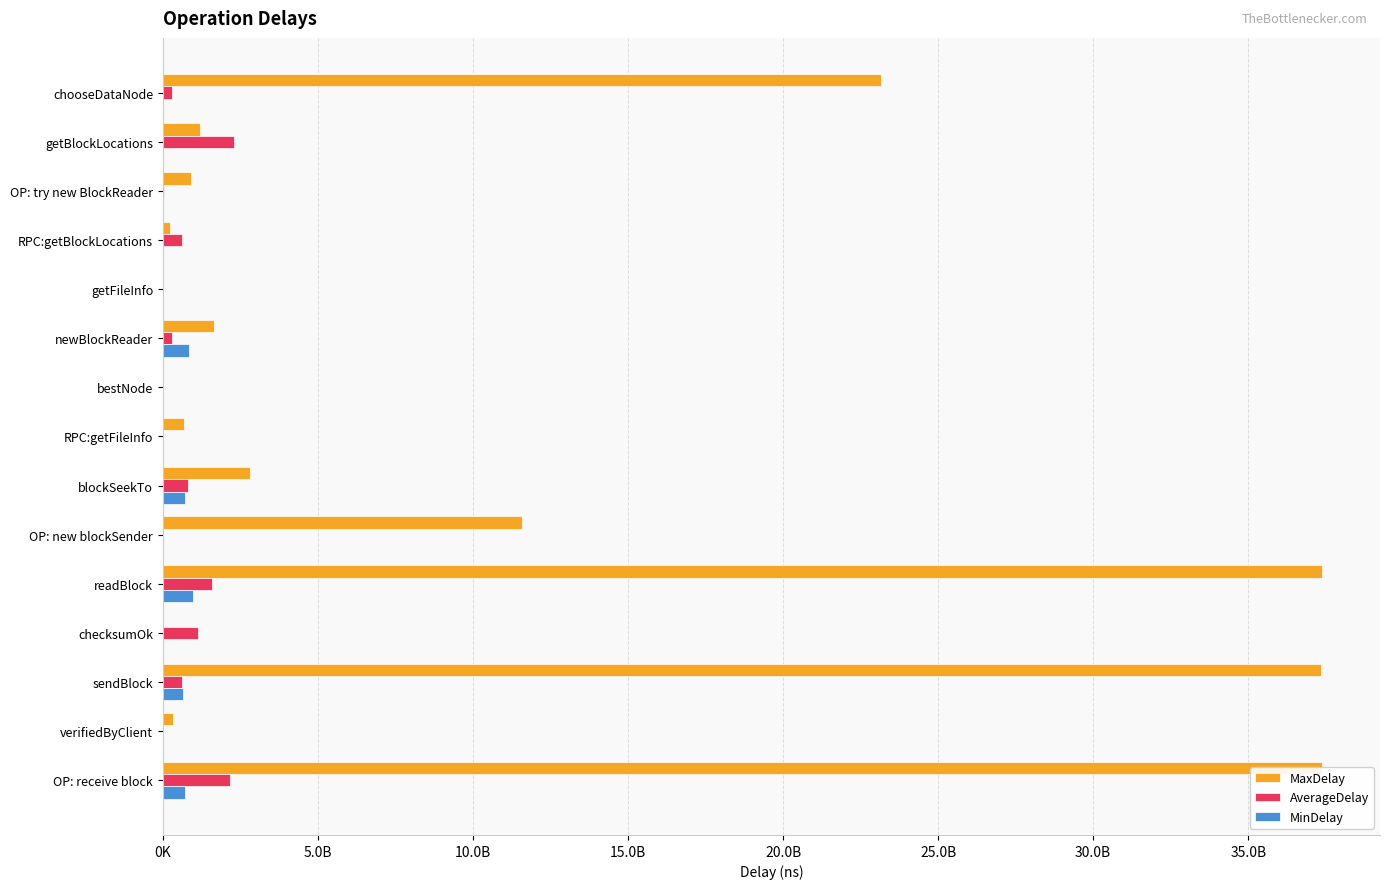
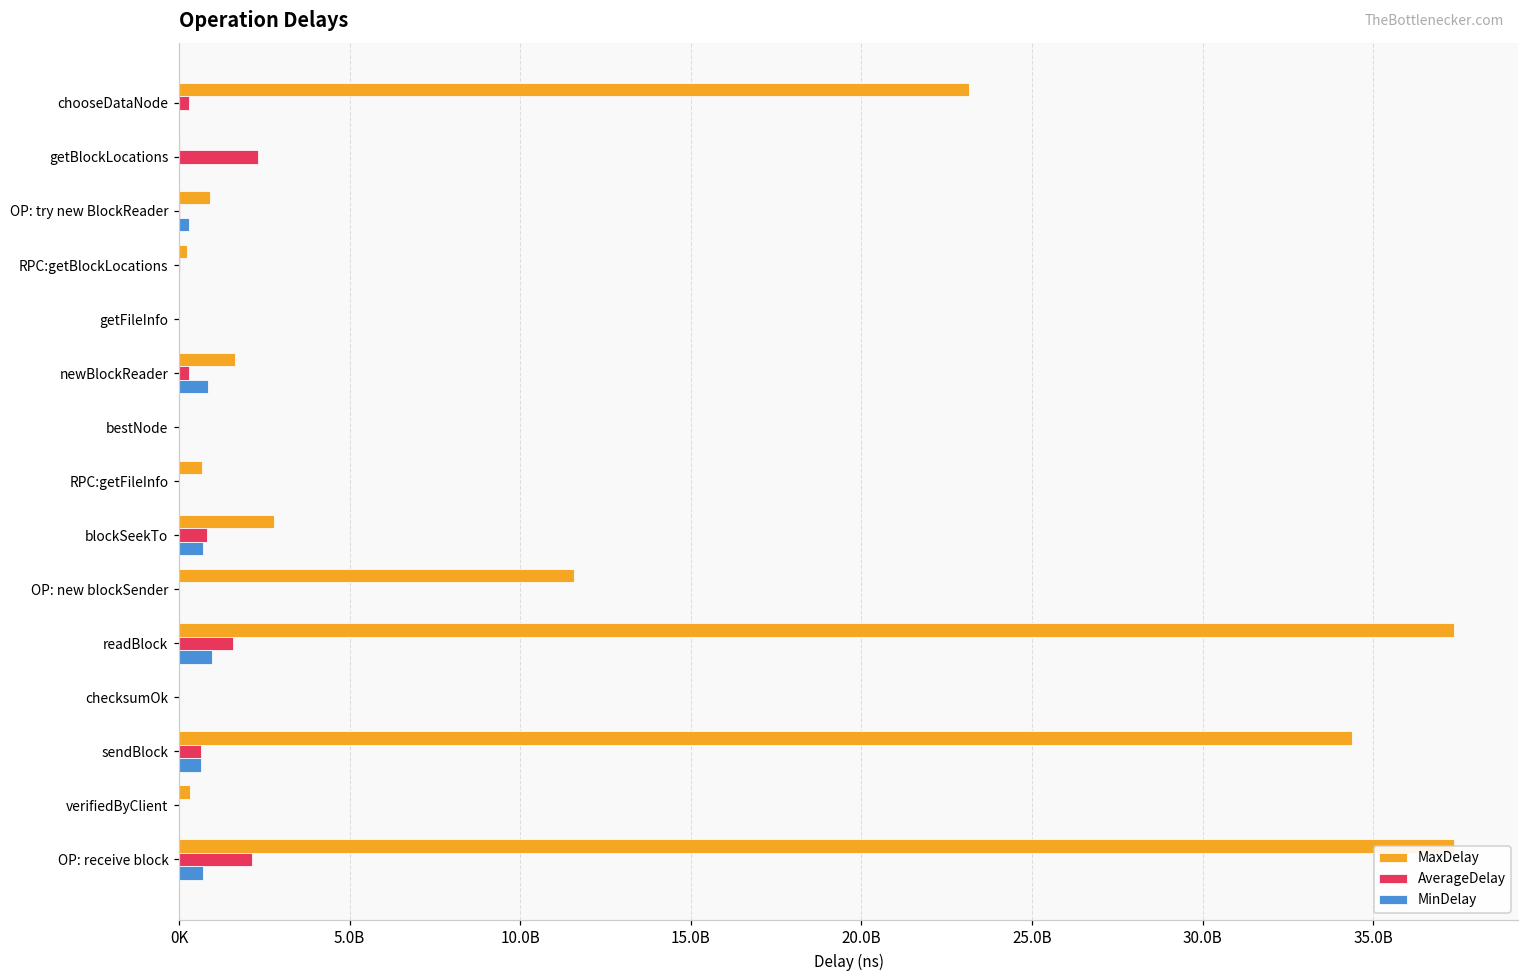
MaxDelay, getBlockLocations: 1200000000 -> 0
MinDelay, OP: try new BlockReader: 0 -> 300000000
AverageDelay, RPC:getBlockLocations: 600000000 -> 0
AverageDelay, checksumOk: 1100000000 -> 0
MaxDelay, sendBlock: 37400000000 -> 34400000000
